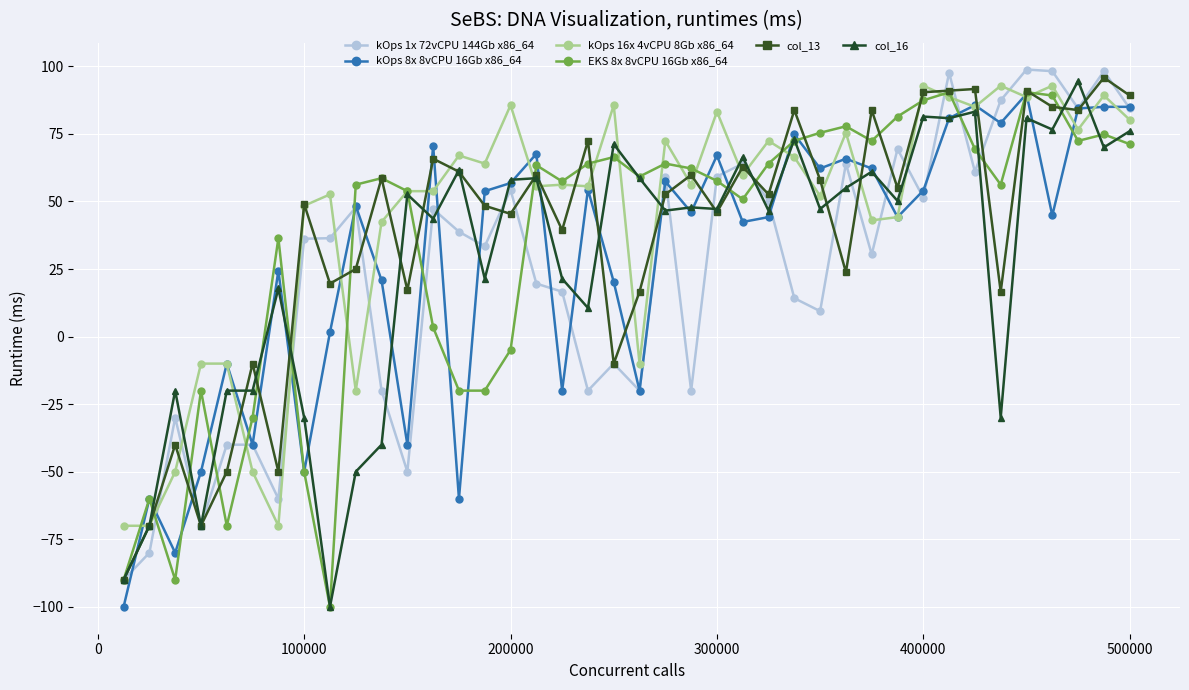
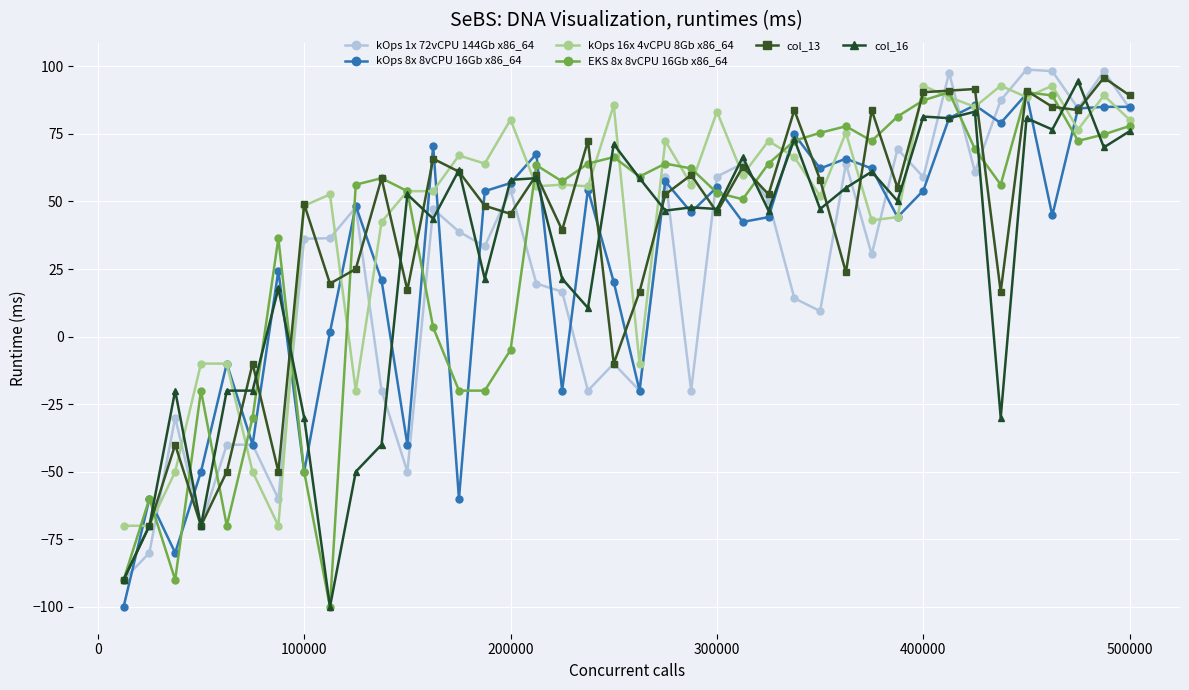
kOps 16x 4vCPU 8Gb x86_64, 200000: 86 -> 80
kOps 8x 8vCPU 16Gb x86_64, 300000: 67 -> 55
EKS 8x 8vCPU 16Gb x86_64, 300000: 58 -> 53
kOps 1x 72vCPU 144Gb x86_64, 400000: 51 -> 59
EKS 8x 8vCPU 16Gb x86_64, 500000: 71 -> 78
